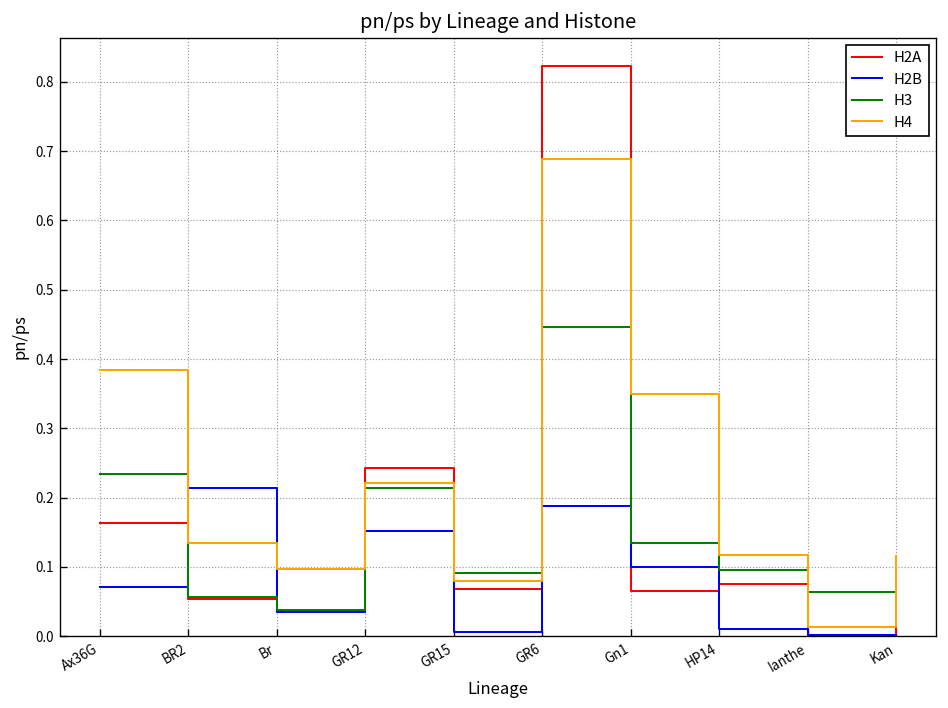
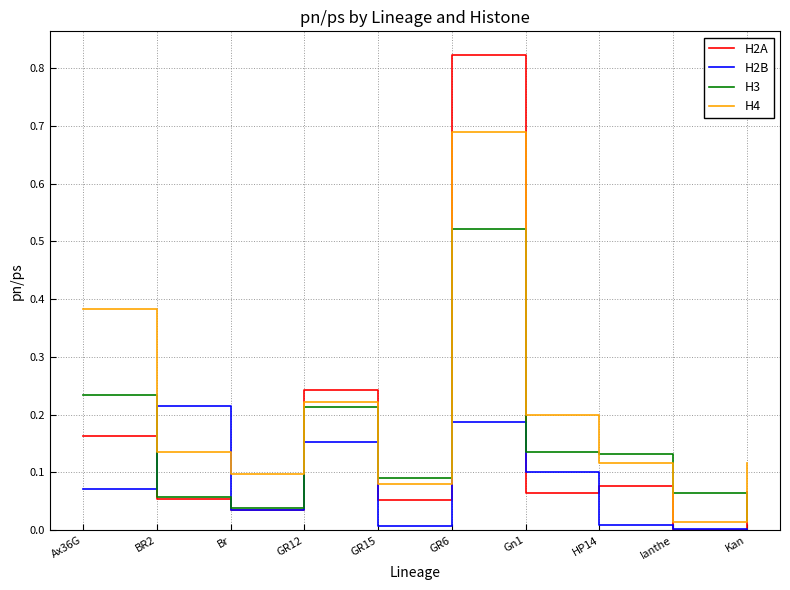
H2A, GR15: 0.07 -> 0.05
H3, GR6: 0.45 -> 0.52
H4, Gn1: 0.35 -> 0.20
H3, HP14: 0.10 -> 0.13
